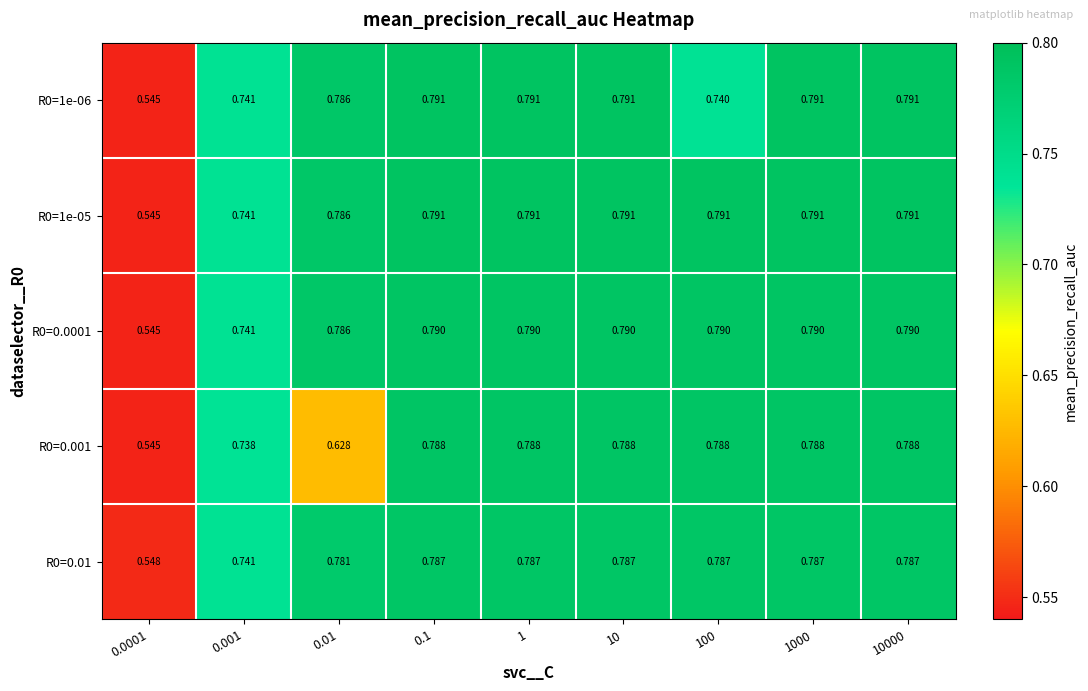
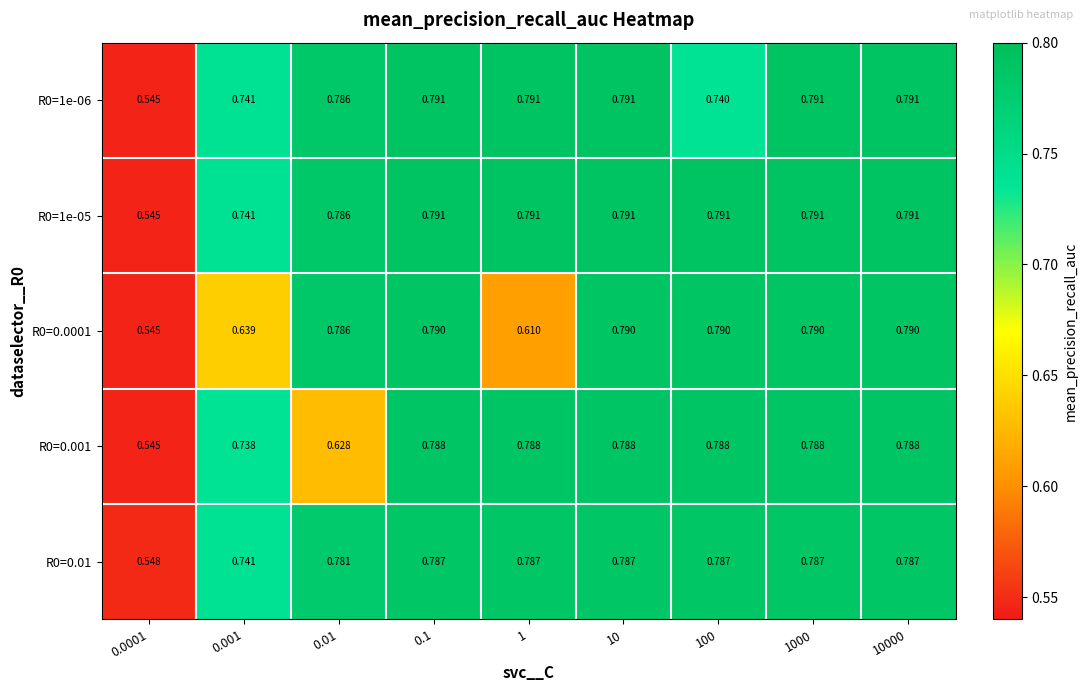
R0=0.0001, 0.001: 0.741 -> 0.639
R0=0.0001, 1: 0.790 -> 0.610
